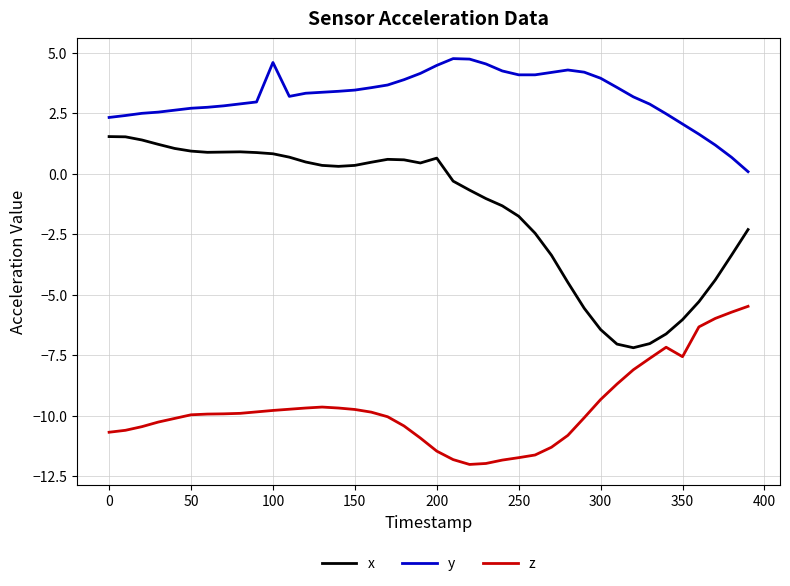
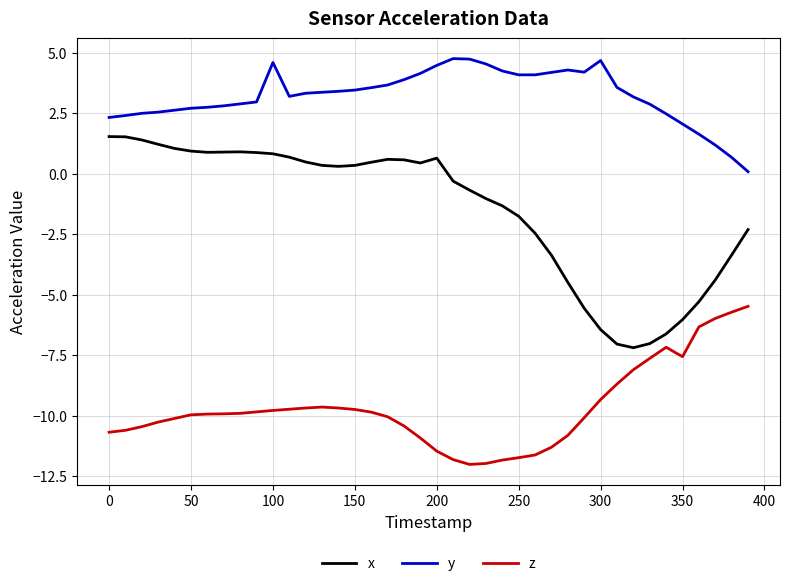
y, 300: 3.9 -> 4.7
